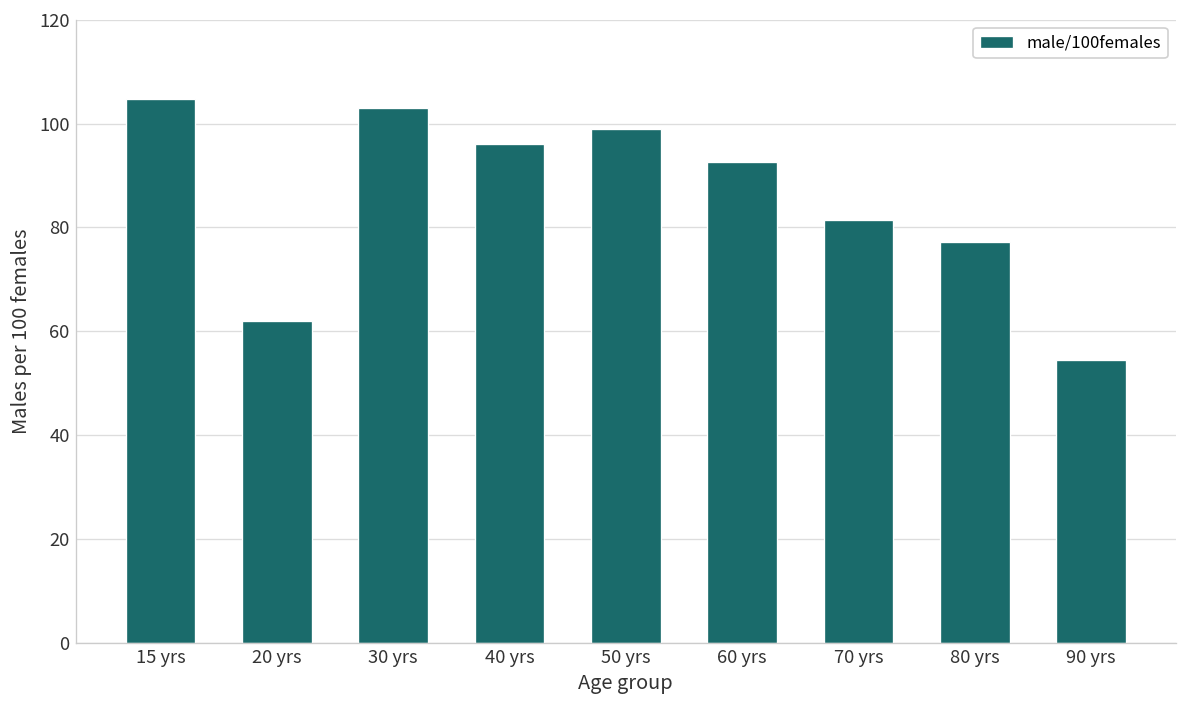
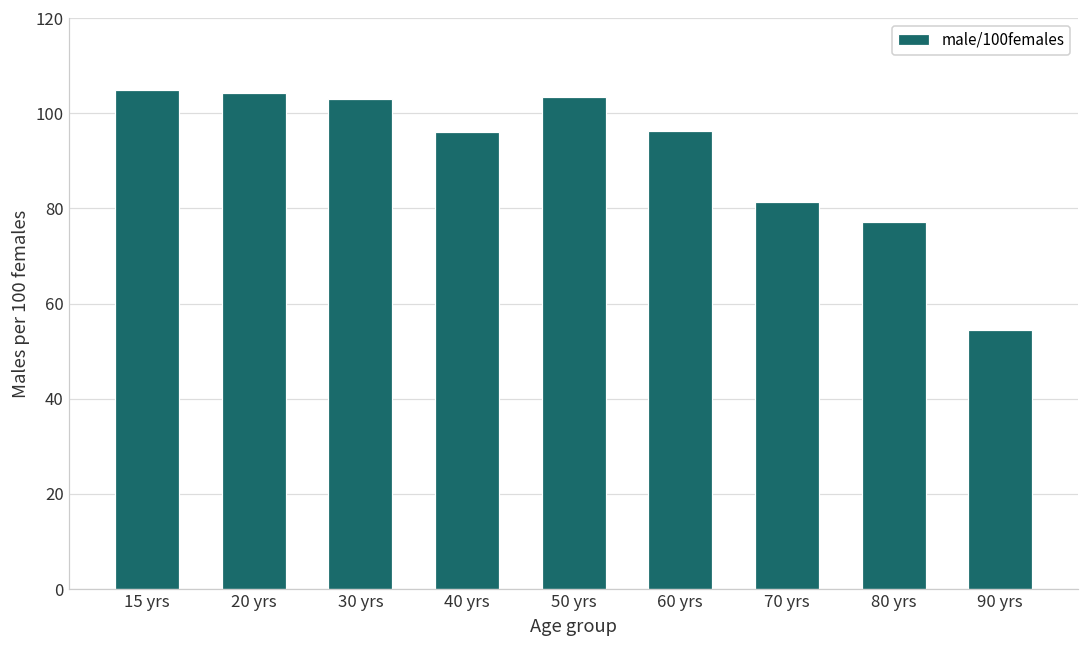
20 yrs: 62 -> 104
50 yrs: 99 -> 103
60 yrs: 93 -> 96
